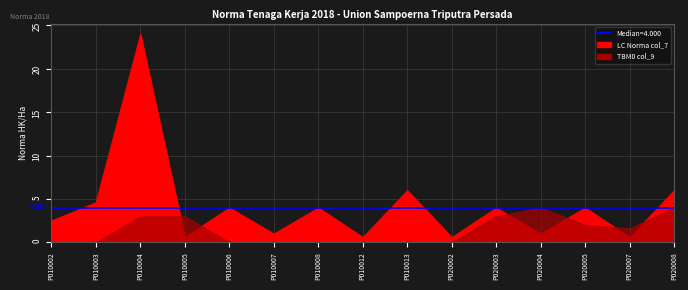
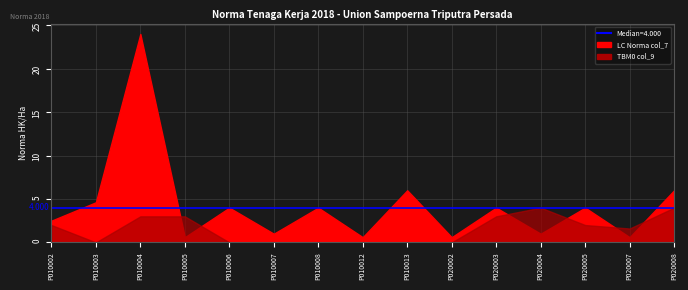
TBM0 col_9, P010002: 0 -> 2
